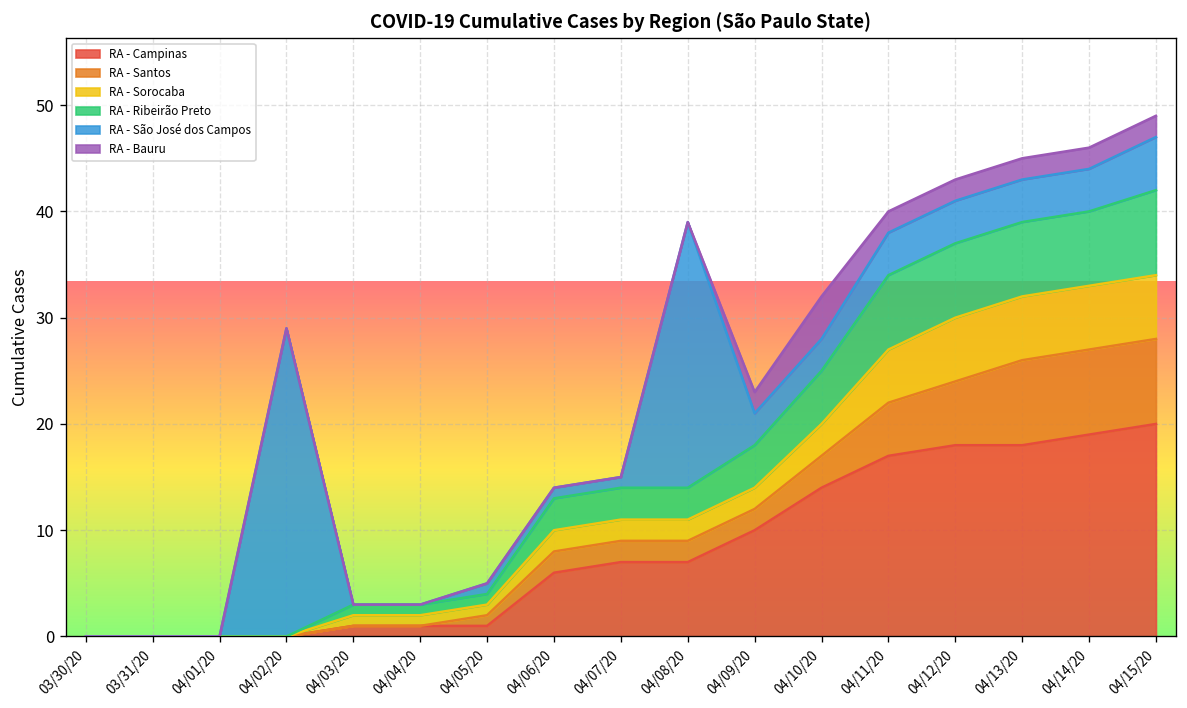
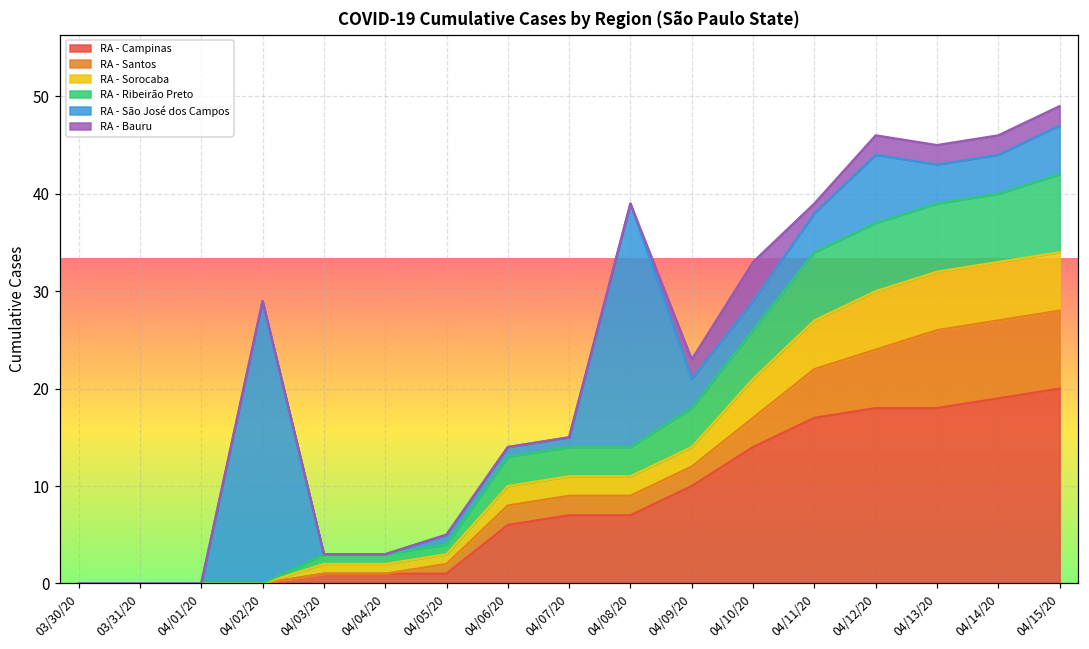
RA - Sorocaba, 04/10/20: 3 -> 4
RA - Bauru, 04/11/20: 2 -> 1
RA - São José dos Campos, 04/12/20: 4 -> 7
